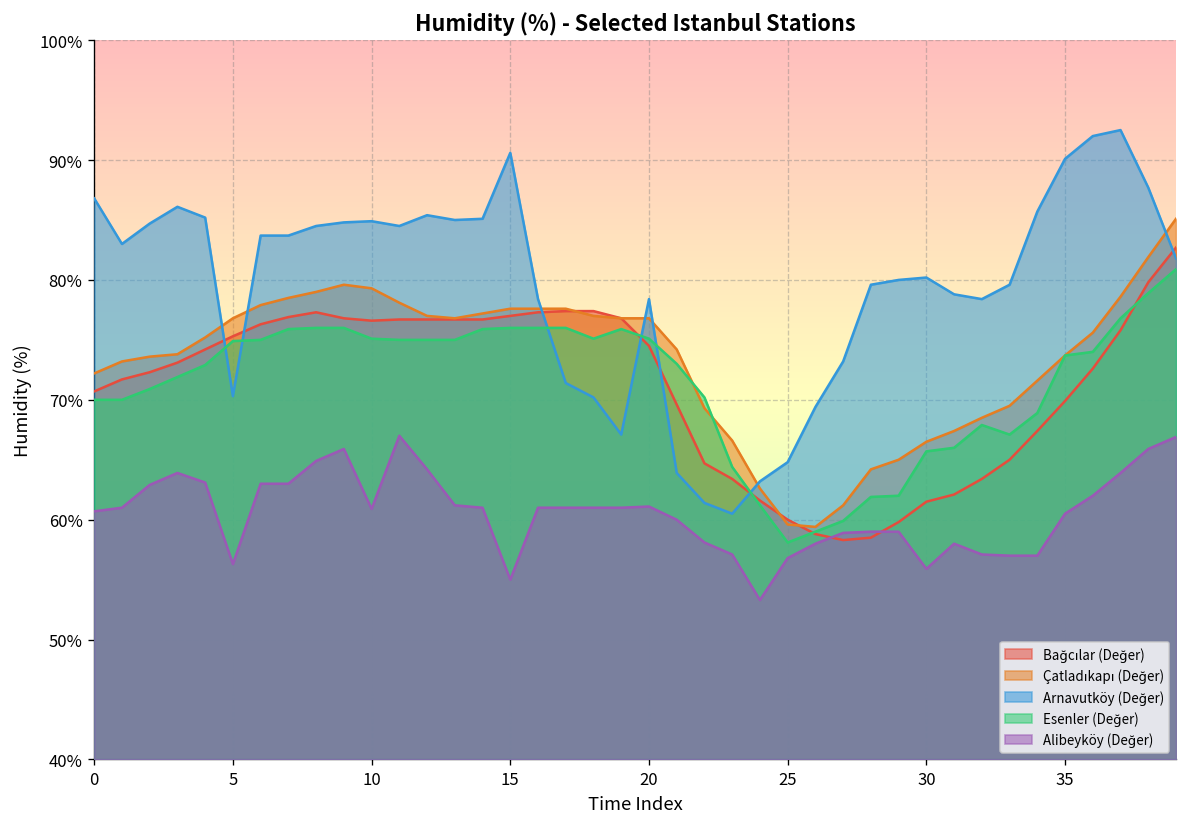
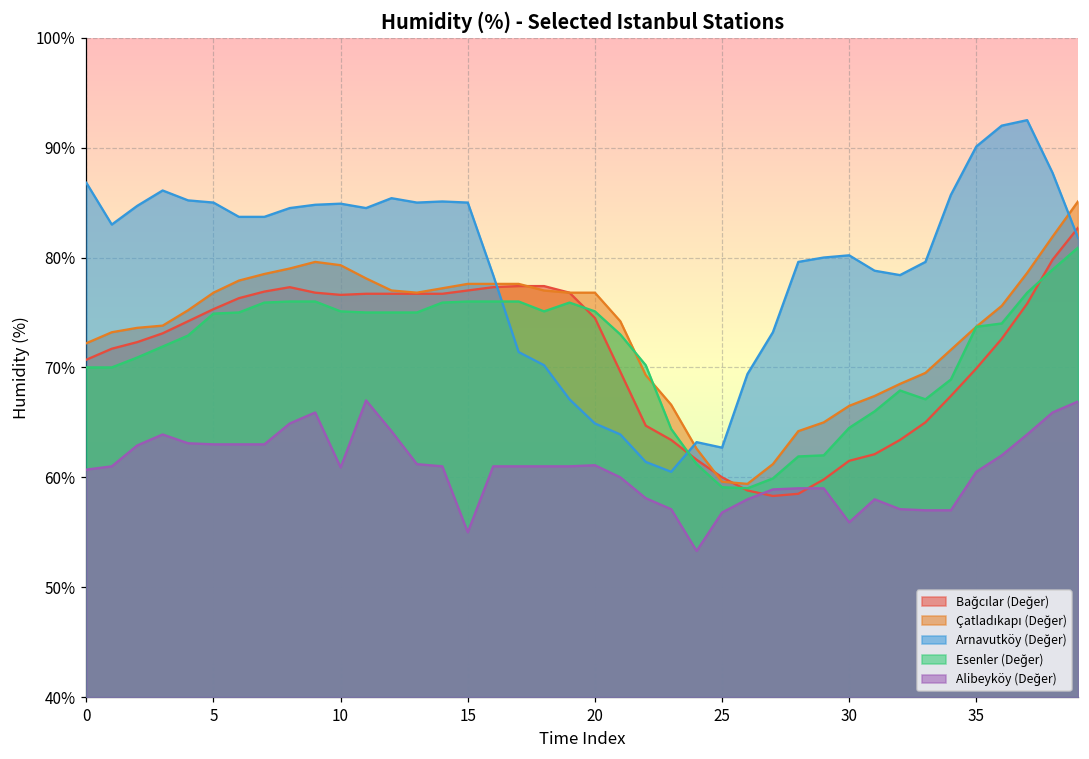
Arnavutköy (Değer), 5: 70% -> 85%
Alibeyköy (Değer), 5: 56% -> 63%
Arnavutköy (Değer), 15: 91% -> 85%
Arnavutköy (Değer), 20: 78% -> 65%
Arnavutköy (Değer), 25: 65% -> 63%
Esenler (Değer), 25: 58% -> 59%
Esenler (Değer), 30: 66% -> 65%
